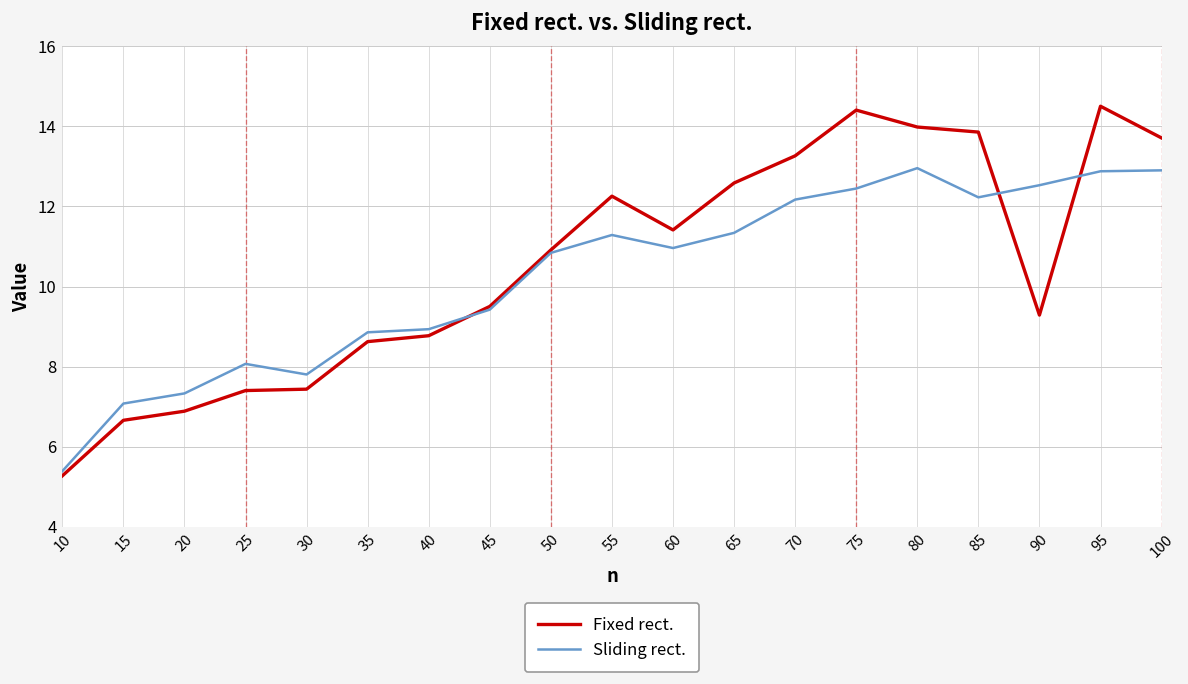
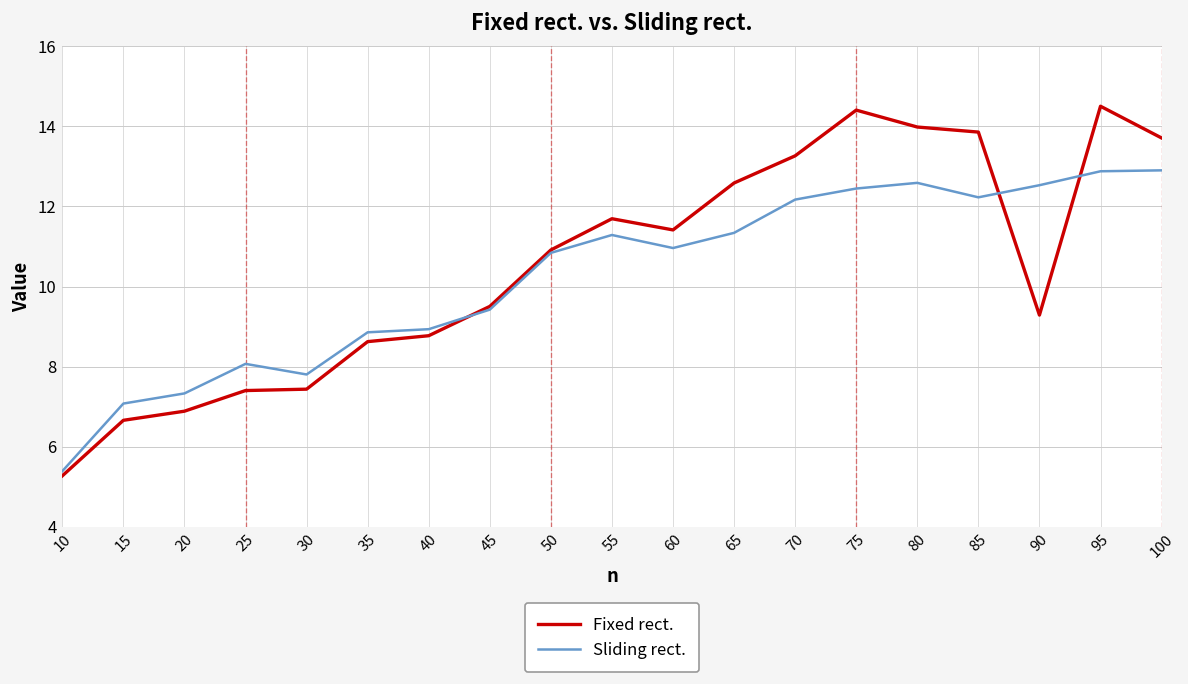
Fixed rect., 55: 12.3 -> 11.7
Sliding rect., 80: 13.0 -> 12.6
